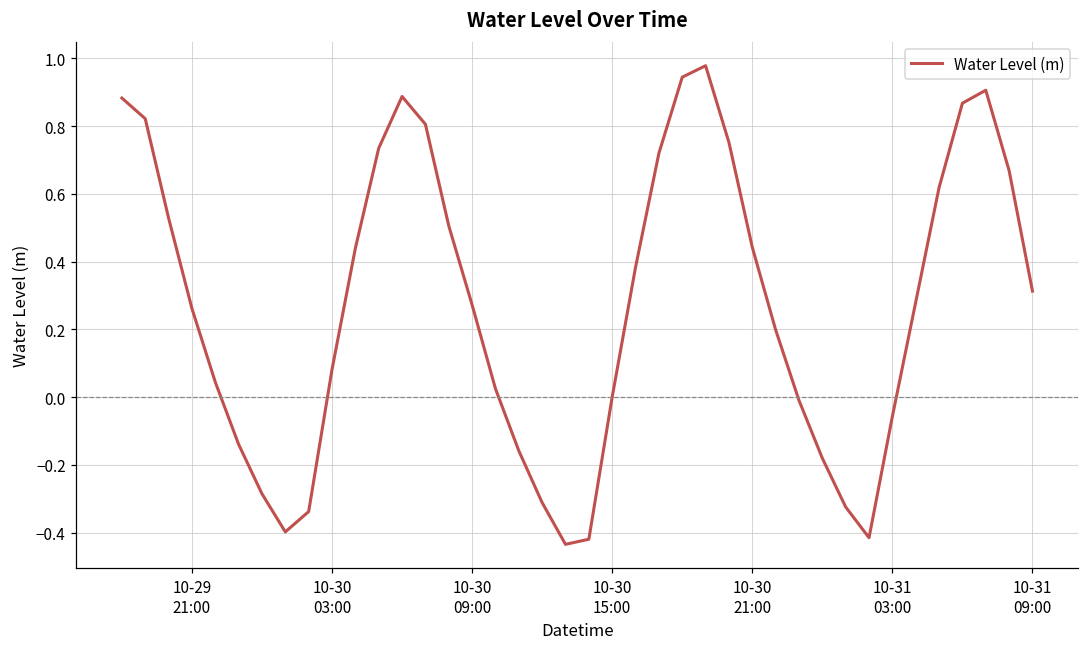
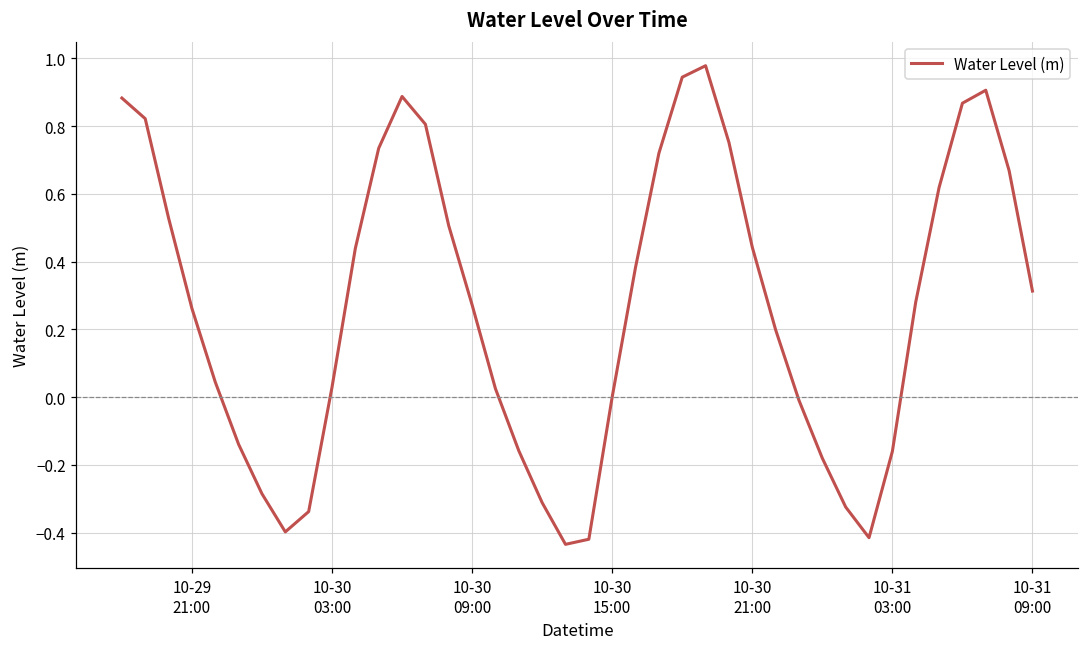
10-30 03:00: 0.08 -> 0.03
10-31 03:00: -0.06 -> -0.16
